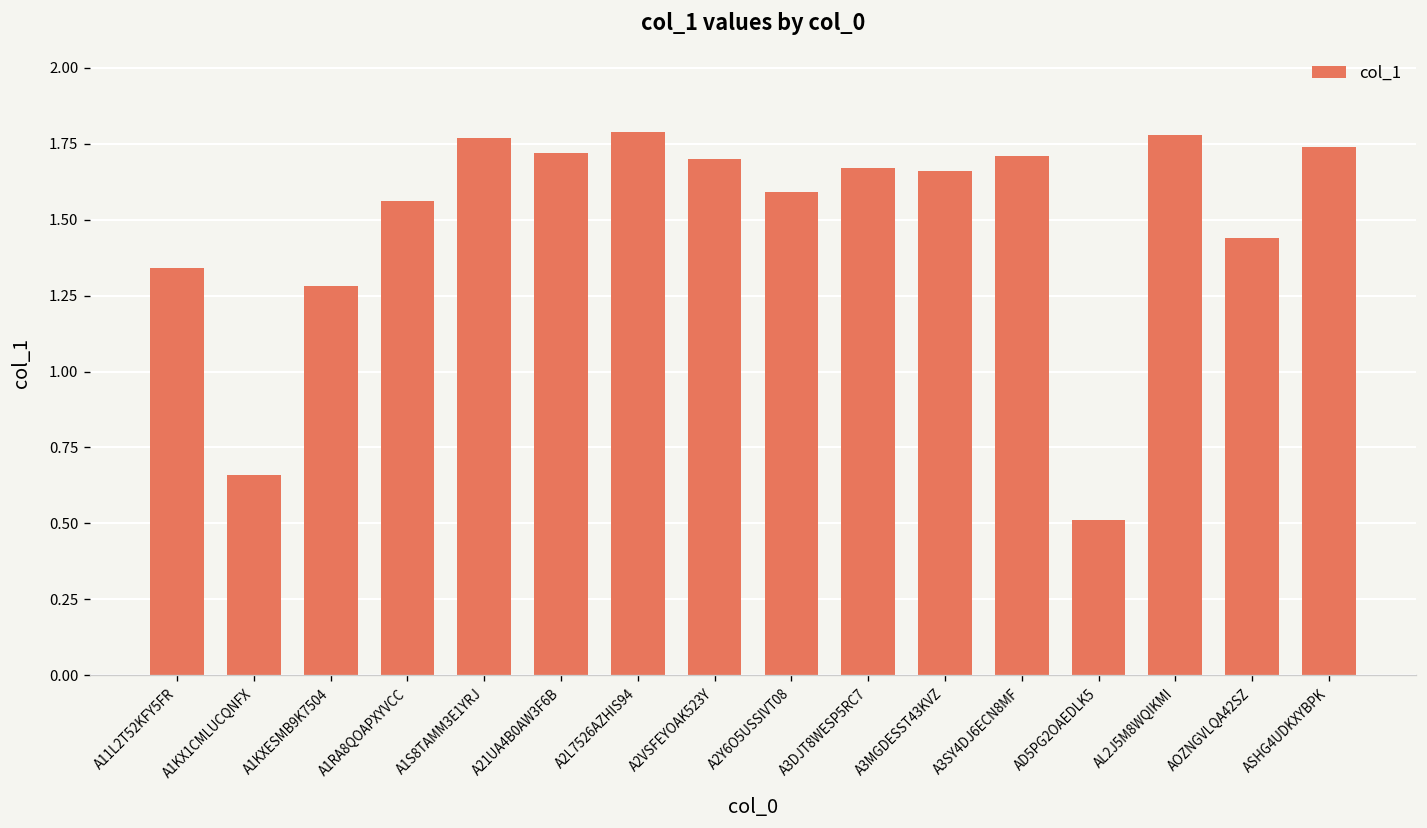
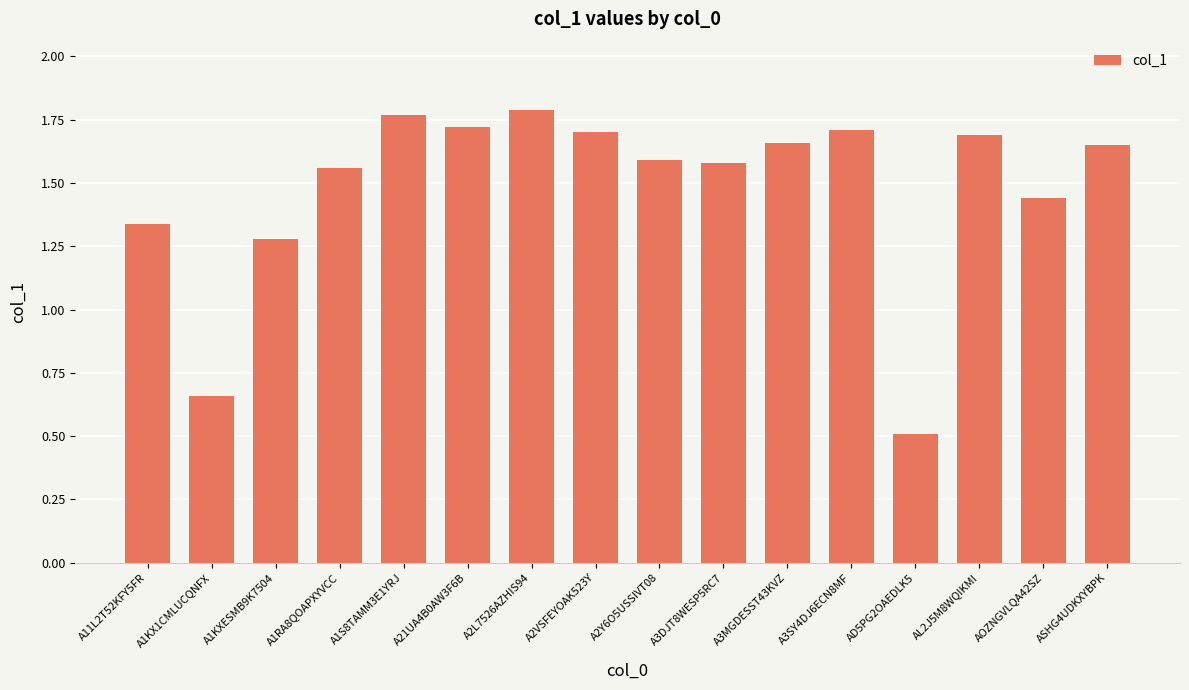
A3DJT8WESP5RC7: 1.67 -> 1.58
AL2J5M8WQIKMI: 1.78 -> 1.69
ASHG4UDKXYBPK: 1.74 -> 1.65
